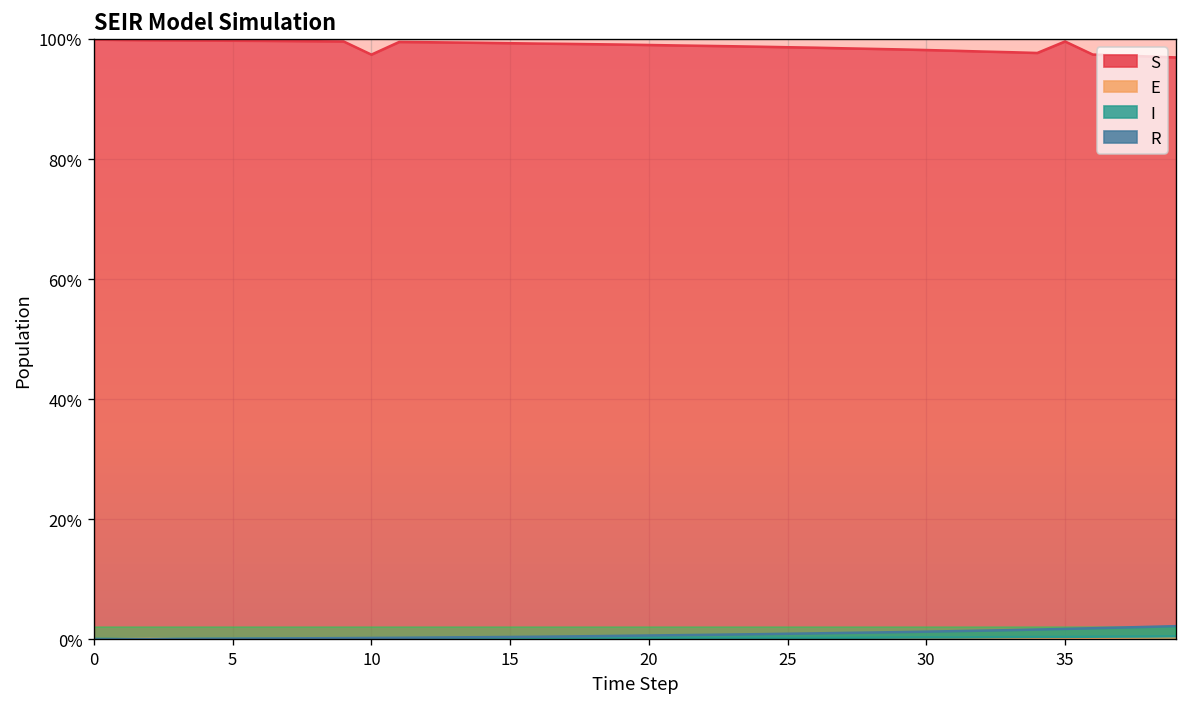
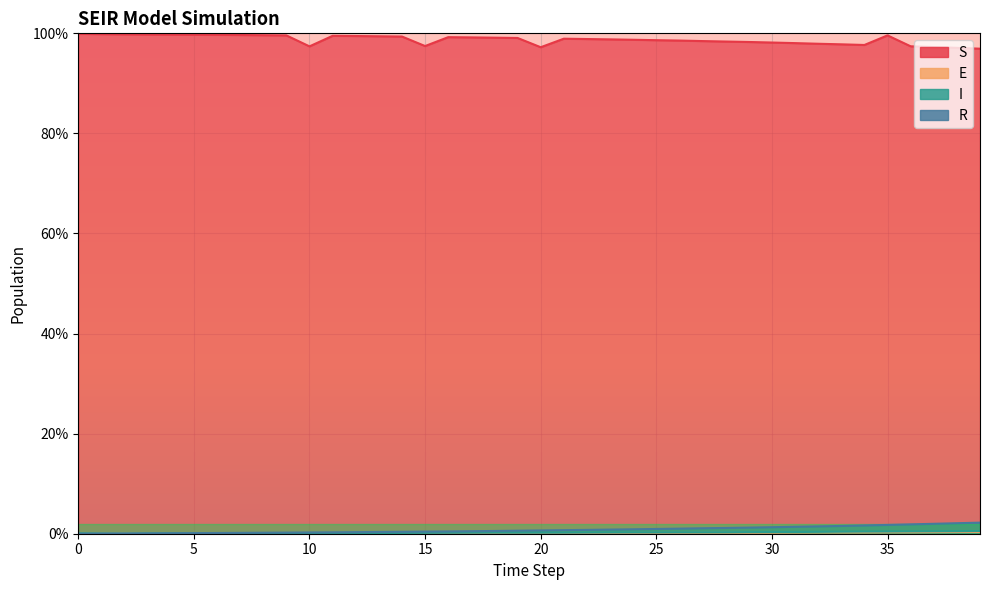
S, 15: 99% -> 97%
S, 20: 99% -> 97%
